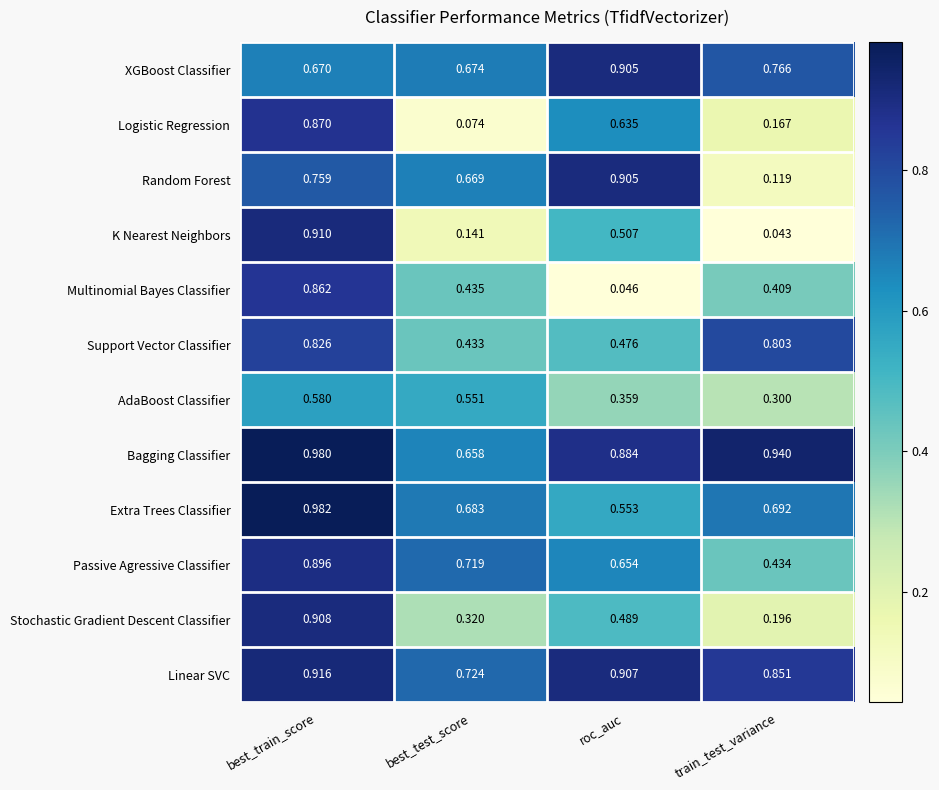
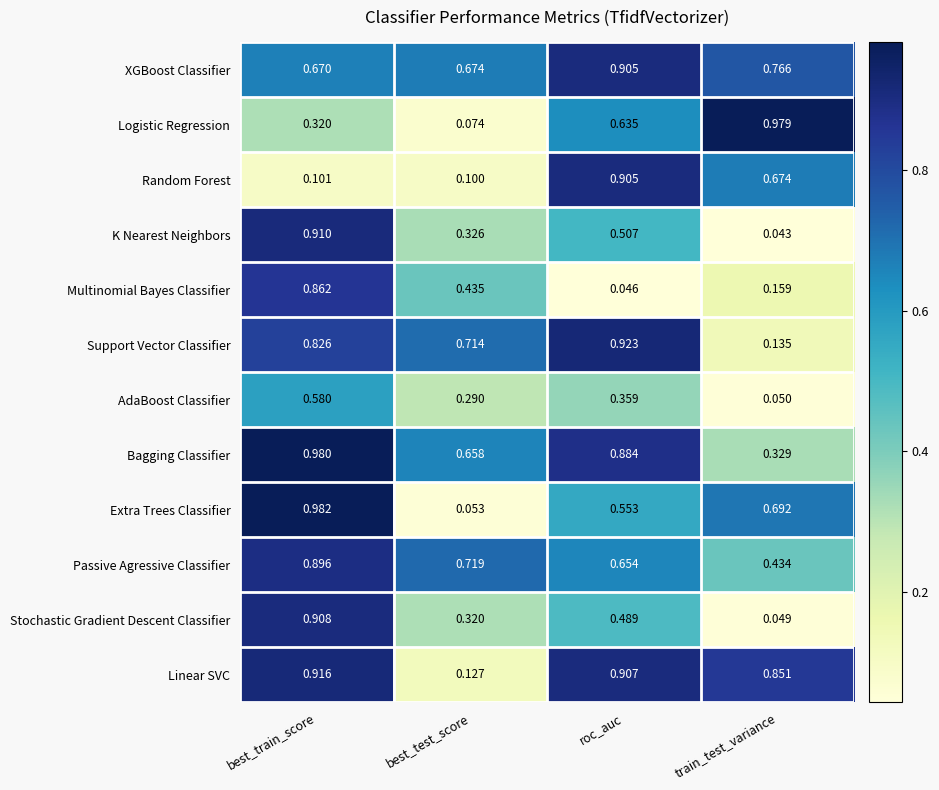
Logistic Regression, best_train_score: 0.870 -> 0.320
Logistic Regression, train_test_variance: 0.167 -> 0.979
Random Forest, best_train_score: 0.759 -> 0.101
Random Forest, best_test_score: 0.669 -> 0.100
Random Forest, train_test_variance: 0.119 -> 0.674
K Nearest Neighbors, best_test_score: 0.141 -> 0.326
Multinomial Bayes Classifier, train_test_variance: 0.409 -> 0.159
Support Vector Classifier, best_test_score: 0.433 -> 0.714
Support Vector Classifier, roc_auc: 0.476 -> 0.923
Support Vector Classifier, train_test_variance: 0.803 -> 0.135
AdaBoost Classifier, best_test_score: 0.551 -> 0.290
AdaBoost Classifier, train_test_variance: 0.300 -> 0.050
Bagging Classifier, train_test_variance: 0.940 -> 0.329
Extra Trees Classifier, best_test_score: 0.683 -> 0.053
Stochastic Gradient Descent Classifier, train_test_variance: 0.196 -> 0.049
Linear SVC, best_test_score: 0.724 -> 0.127
